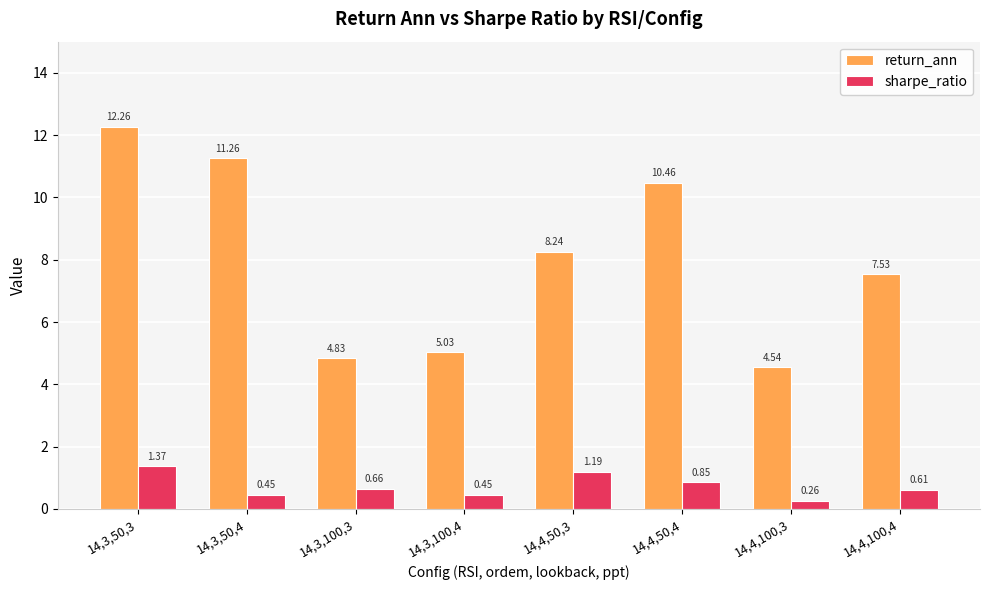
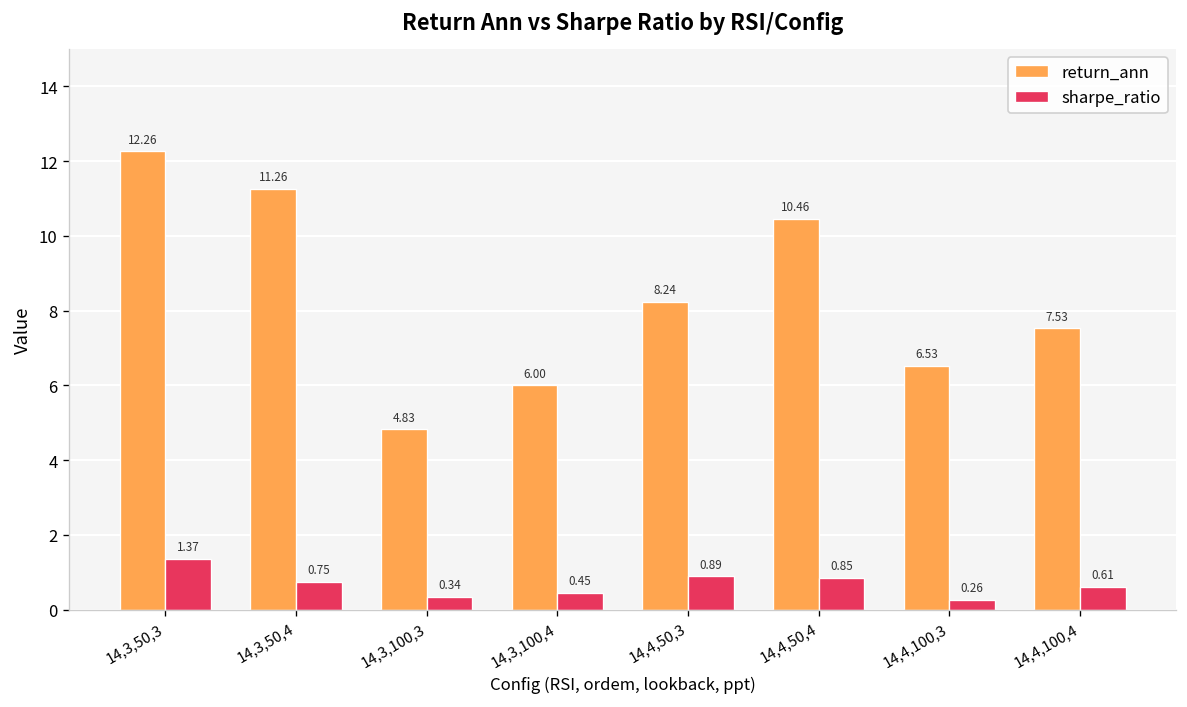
sharpe_ratio, 14,3,50,4: 0.45 -> 0.75
sharpe_ratio, 14,3,100,3: 0.66 -> 0.34
return_ann, 14,3,100,4: 5.03 -> 6.00
sharpe_ratio, 14,4,50,3: 1.19 -> 0.89
return_ann, 14,4,100,3: 4.54 -> 6.53
